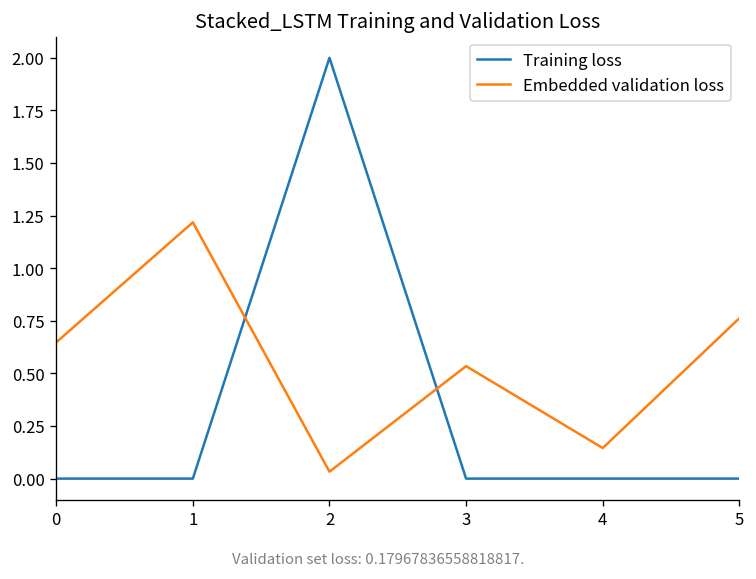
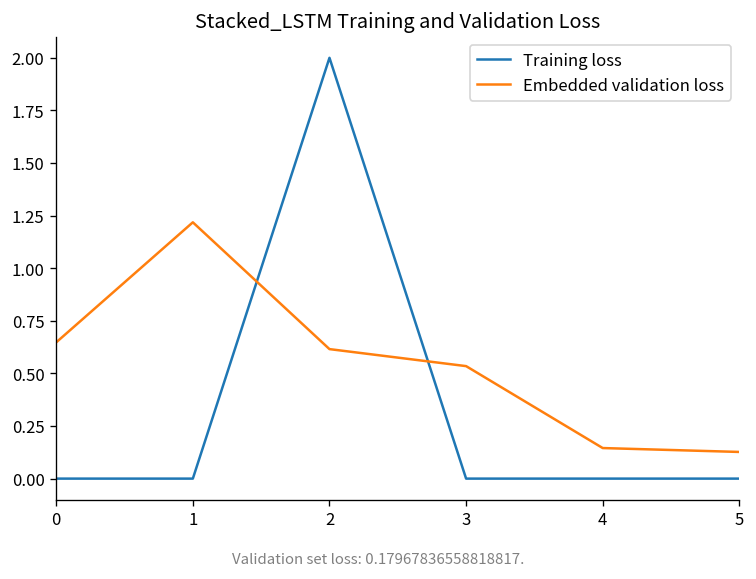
Embedded validation loss, 2: 0.03 -> 0.62
Embedded validation loss, 5: 0.76 -> 0.13
